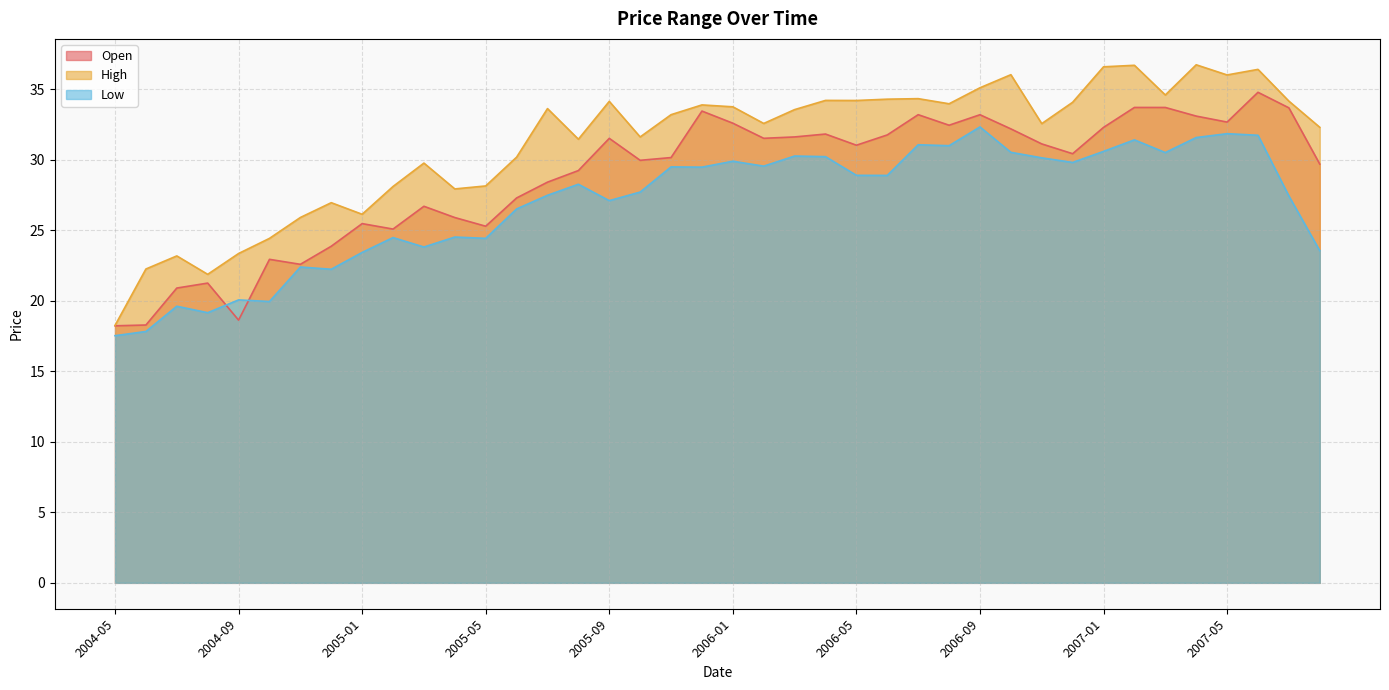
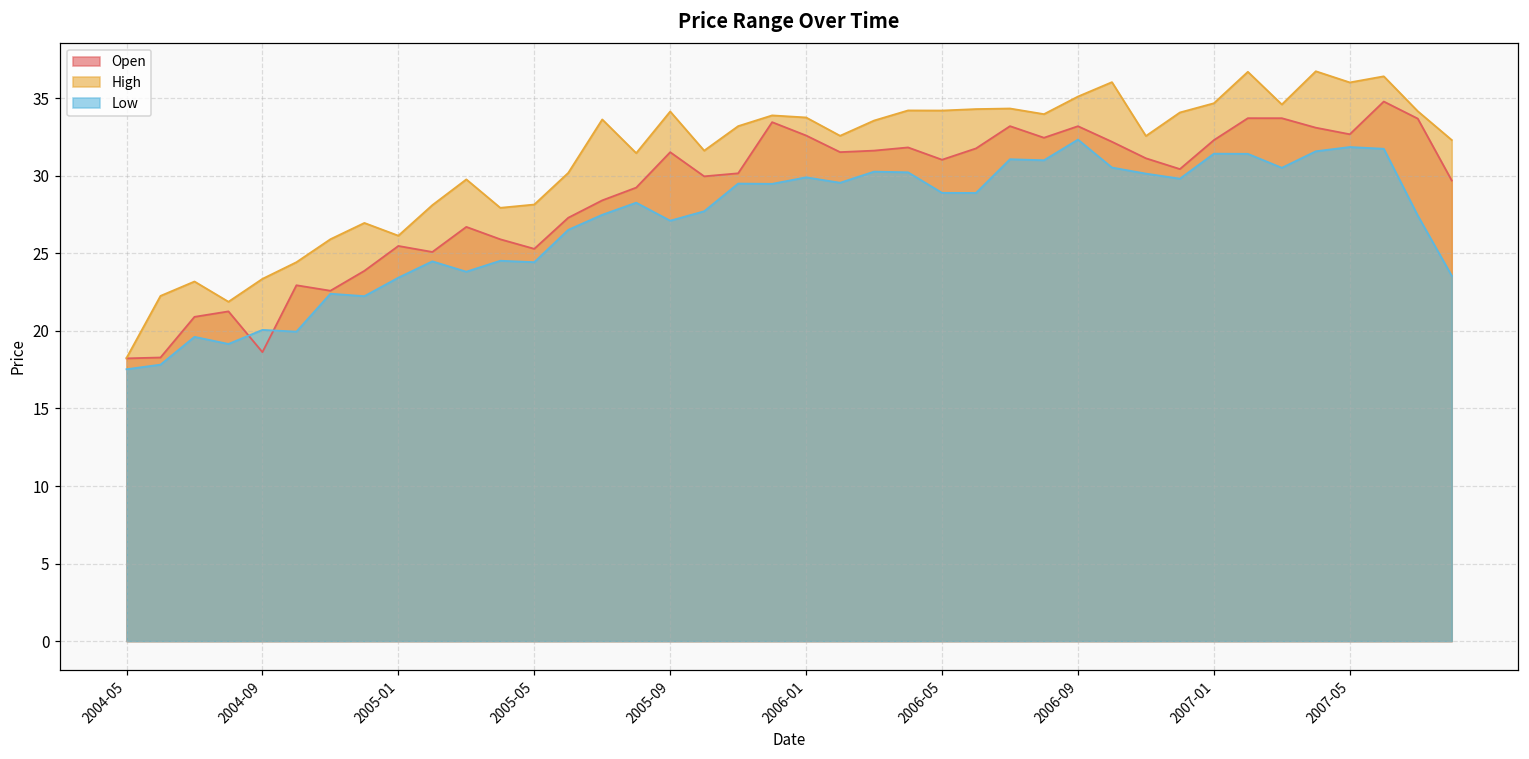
High, 2007-01: 36.6 -> 34.7
Low, 2007-01: 30.6 -> 31.4
